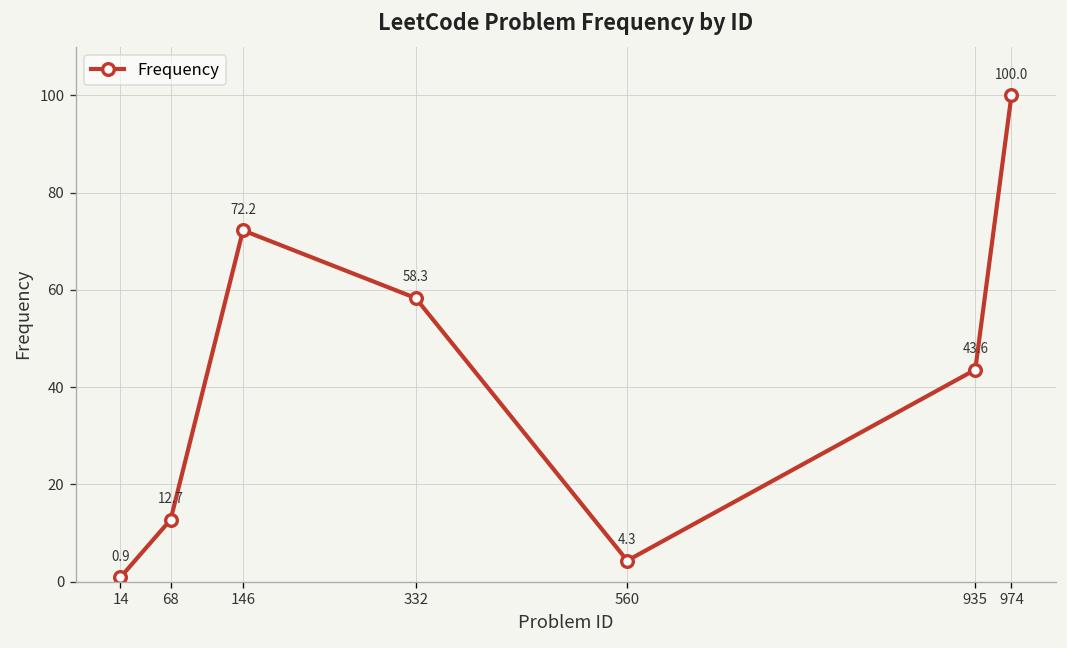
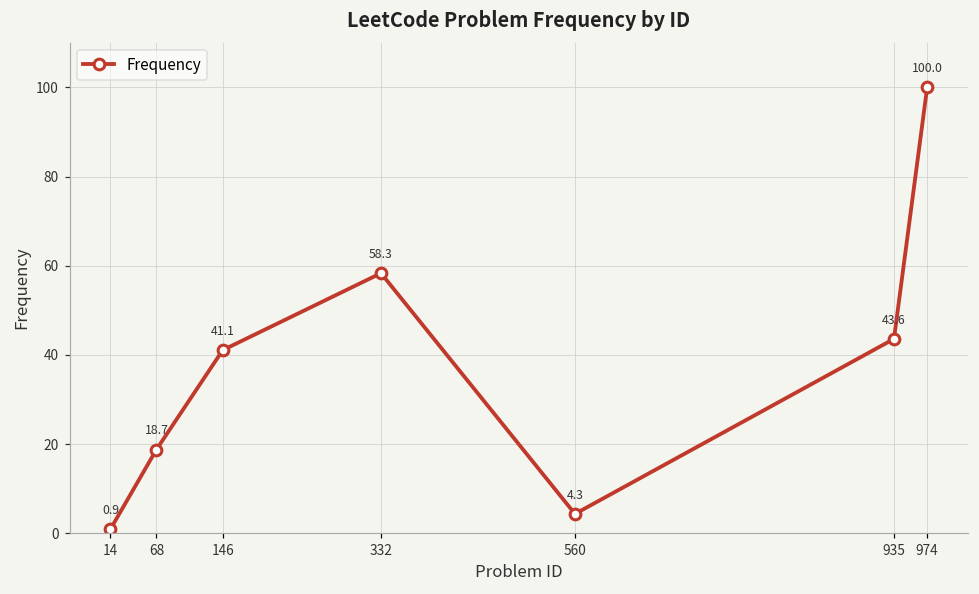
68: 12.7 -> 18.7
146: 72.2 -> 41.1
